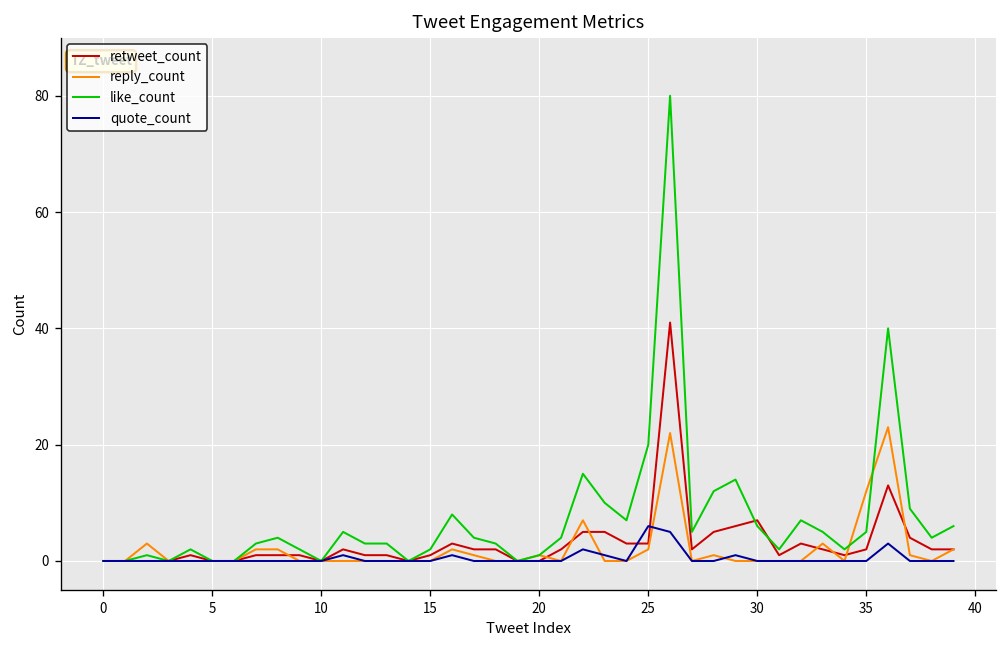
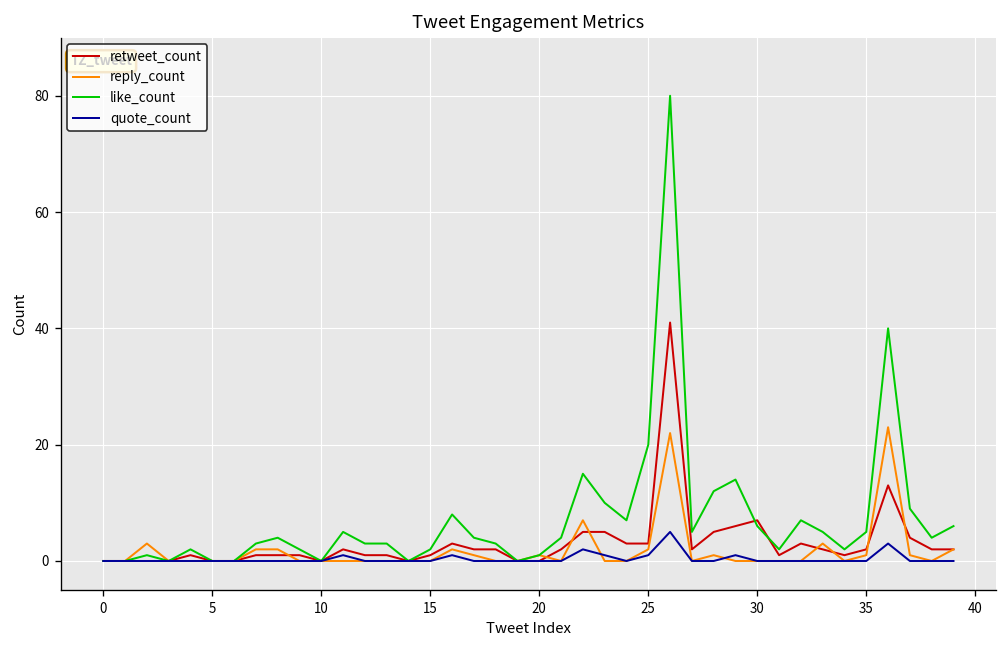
quote_count, 25: 6 -> 1
reply_count, 35: 12 -> 1
